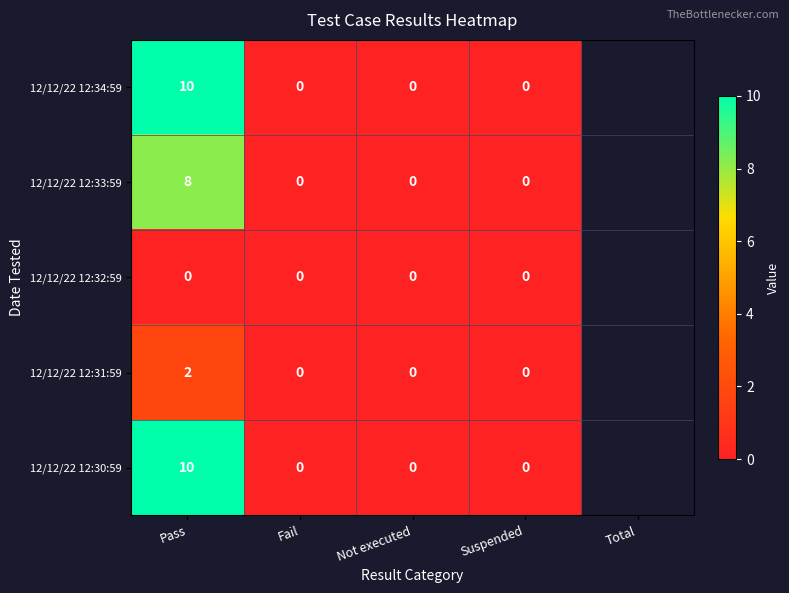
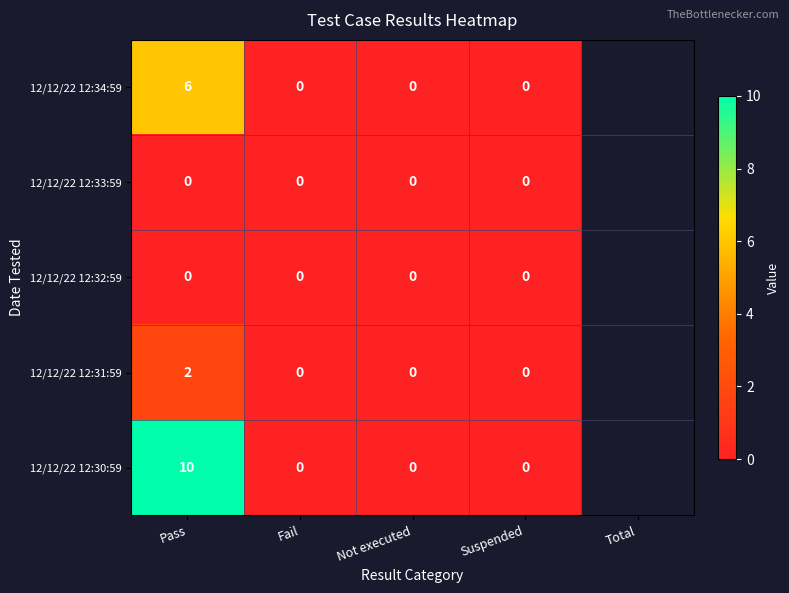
12/12/22 12:34:59, Pass: 10 -> 6
12/12/22 12:33:59, Pass: 8 -> 0
